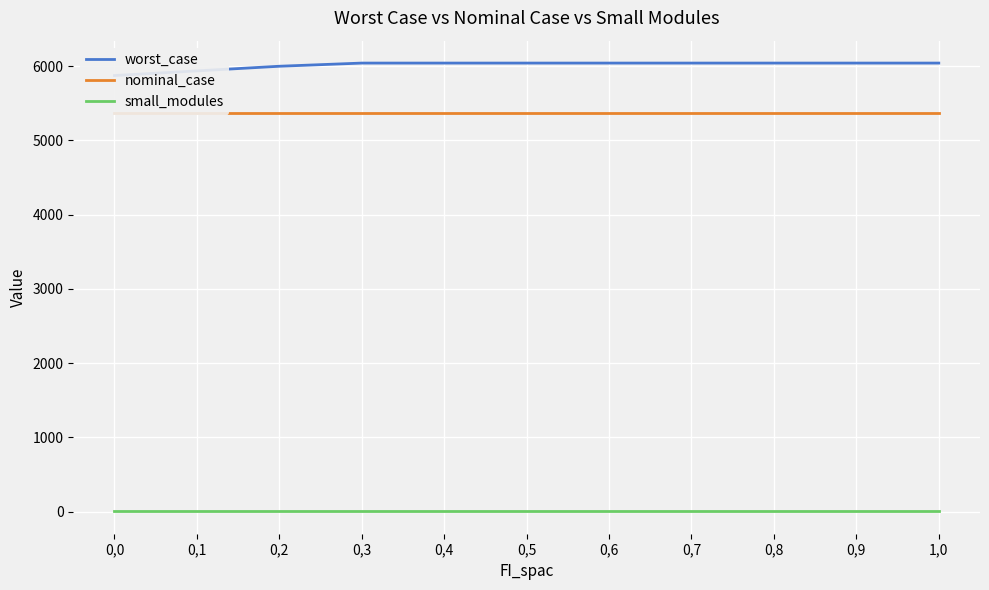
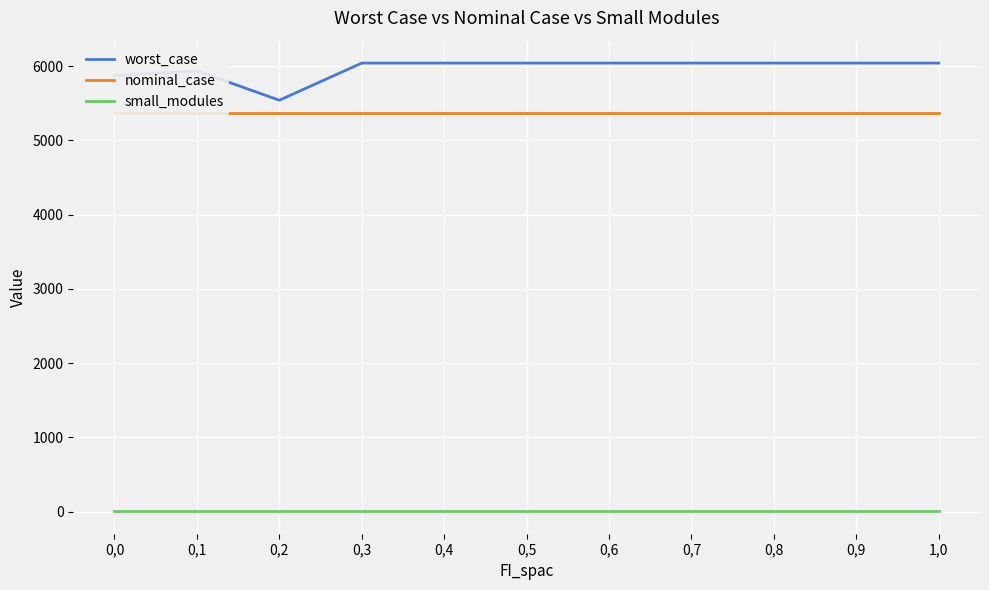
worst_case, 0,2: 6000 -> 5500
